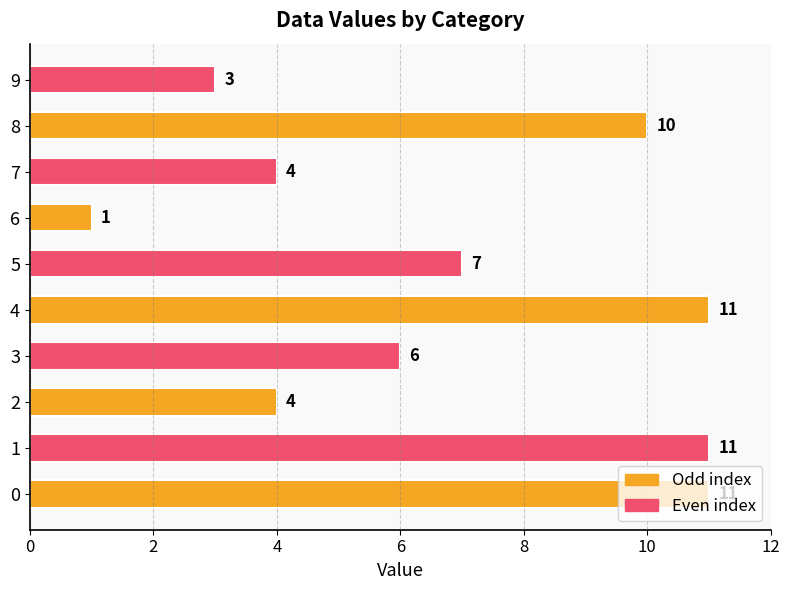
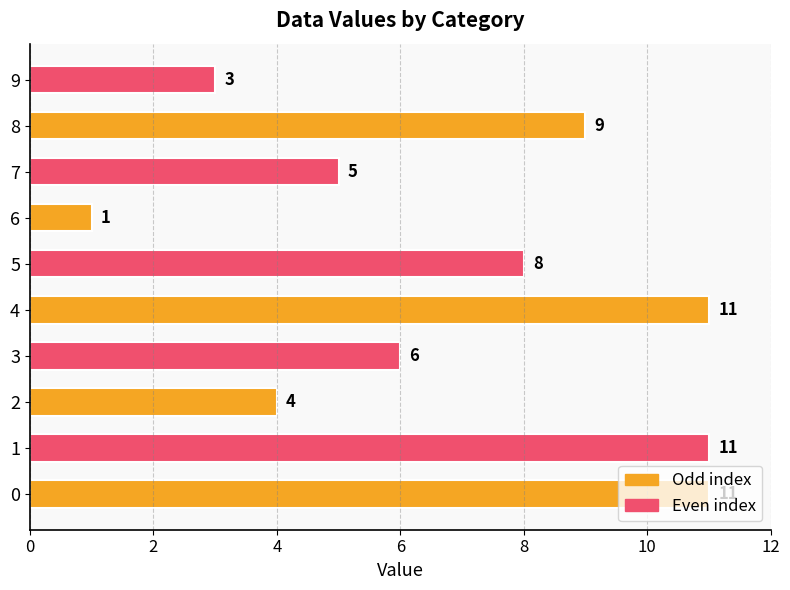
8: 10 -> 9
7: 4 -> 5
5: 7 -> 8
